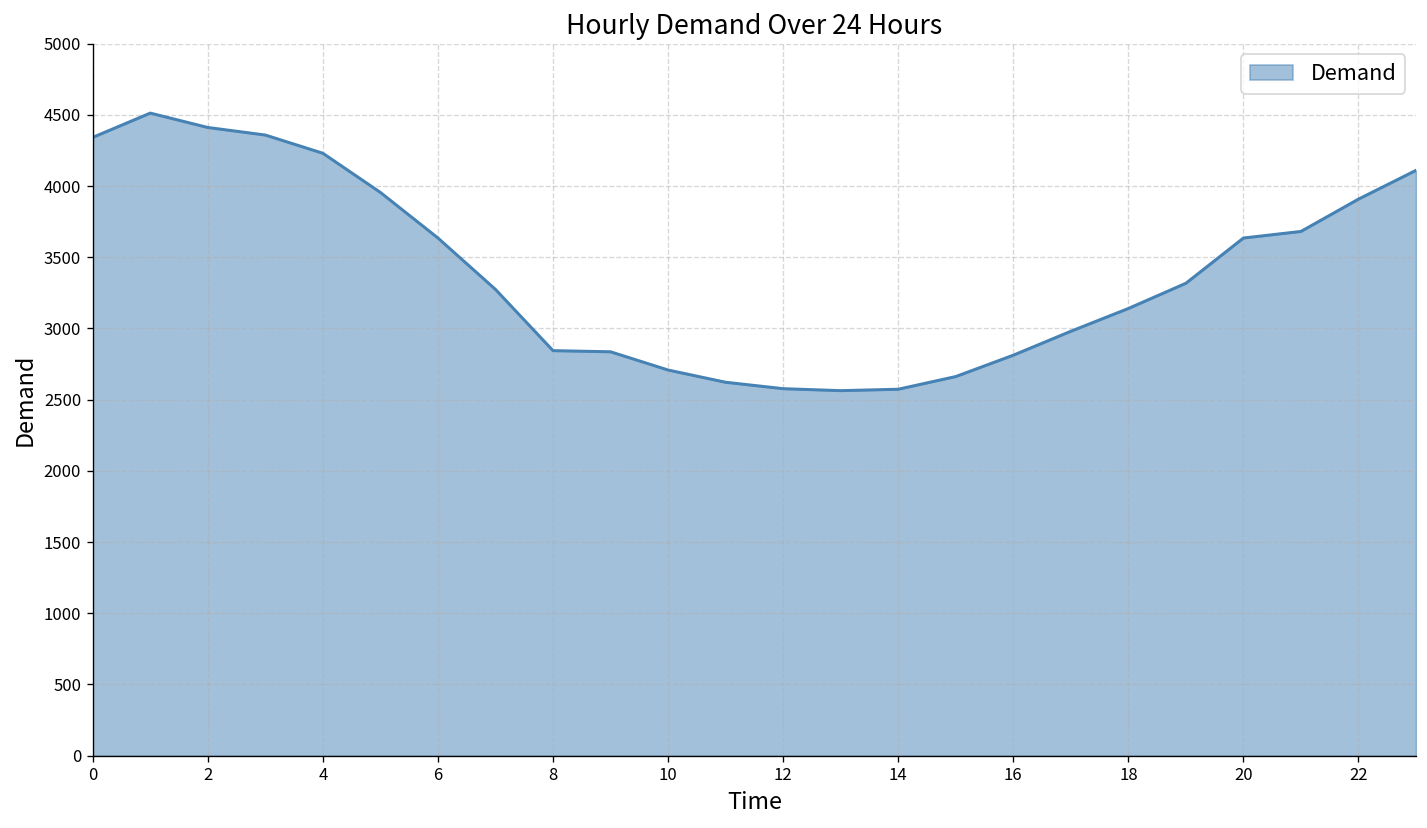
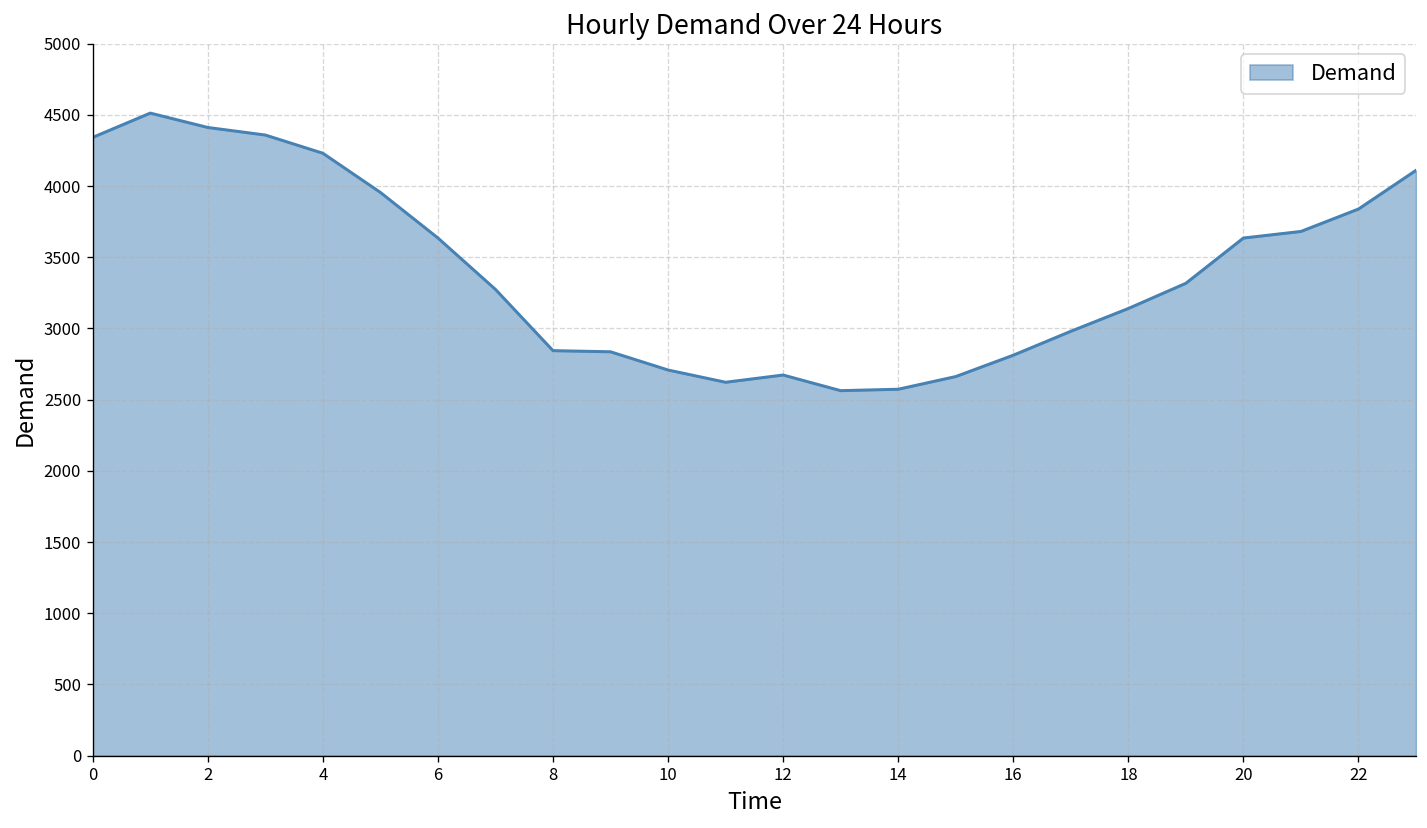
12: 2580 -> 2670
22: 3910 -> 3840
